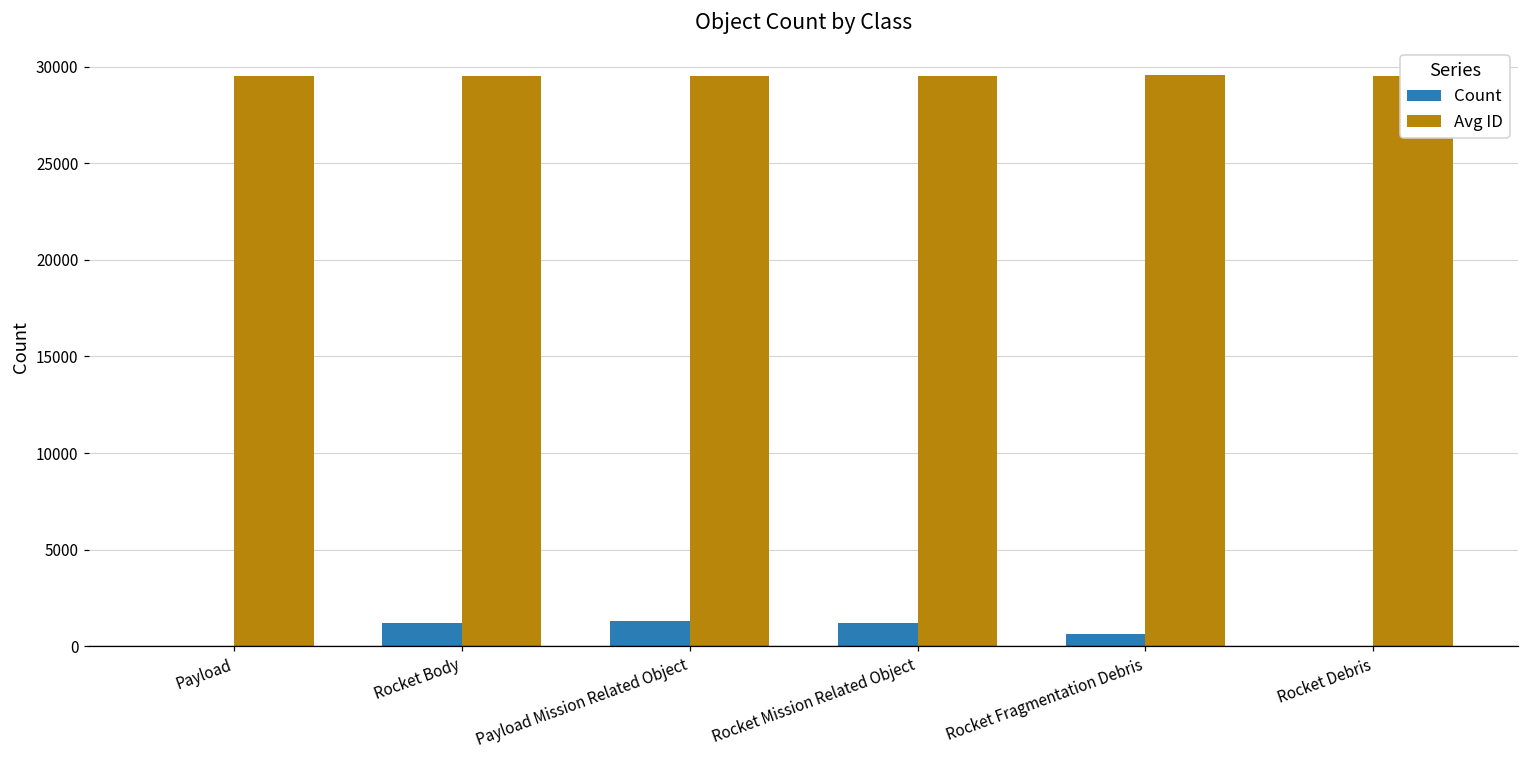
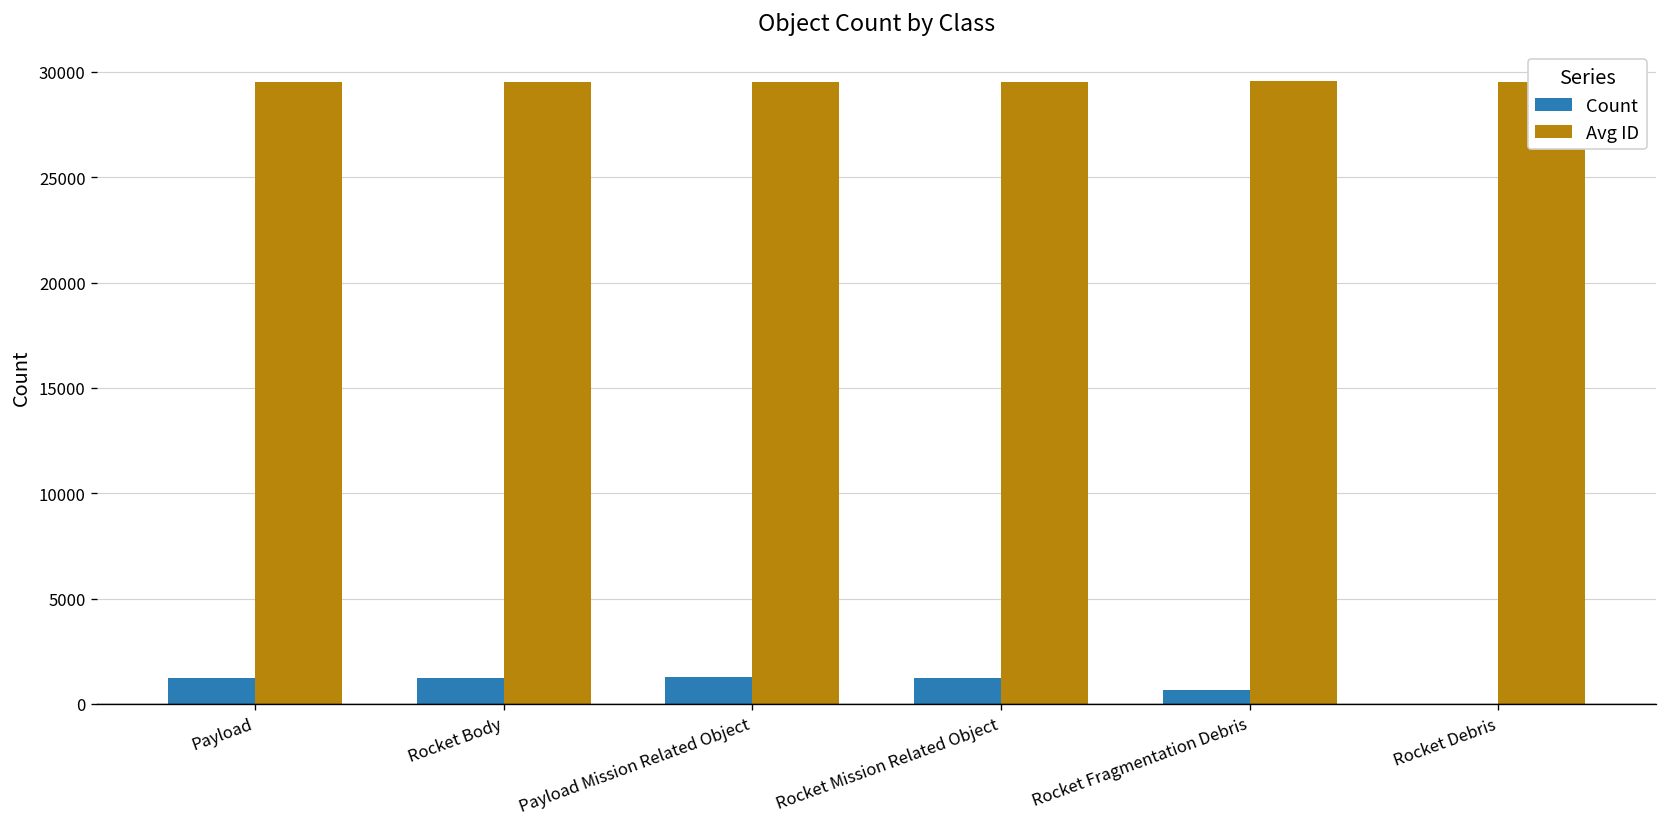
Count, Payload: 0 -> 1200
